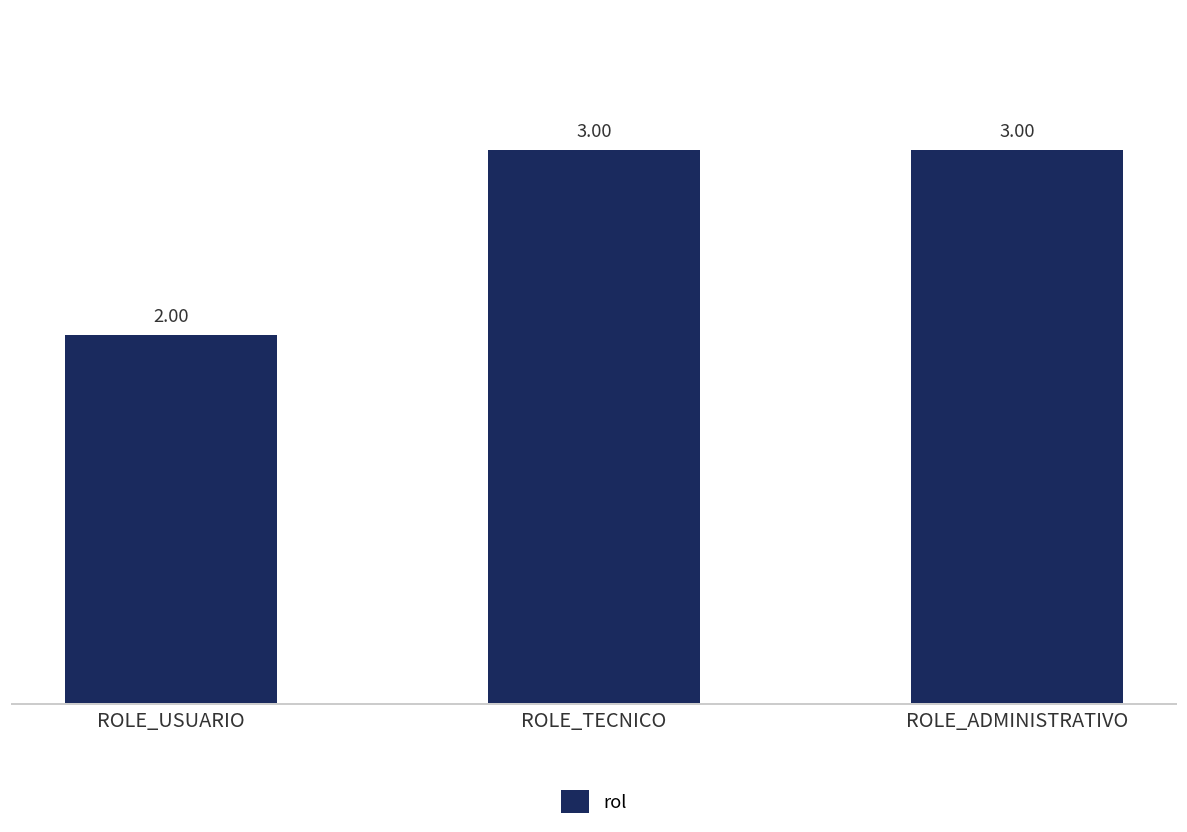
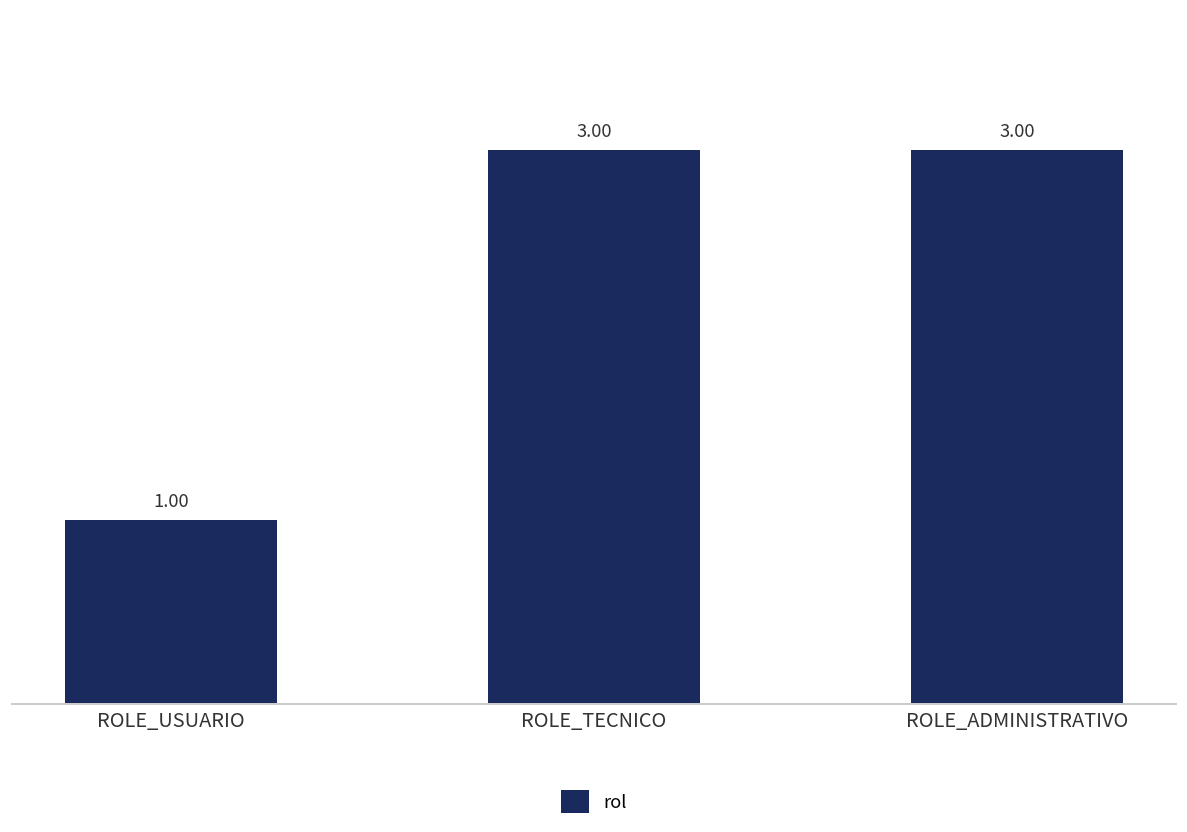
ROLE_USUARIO: 2.00 -> 1.00
